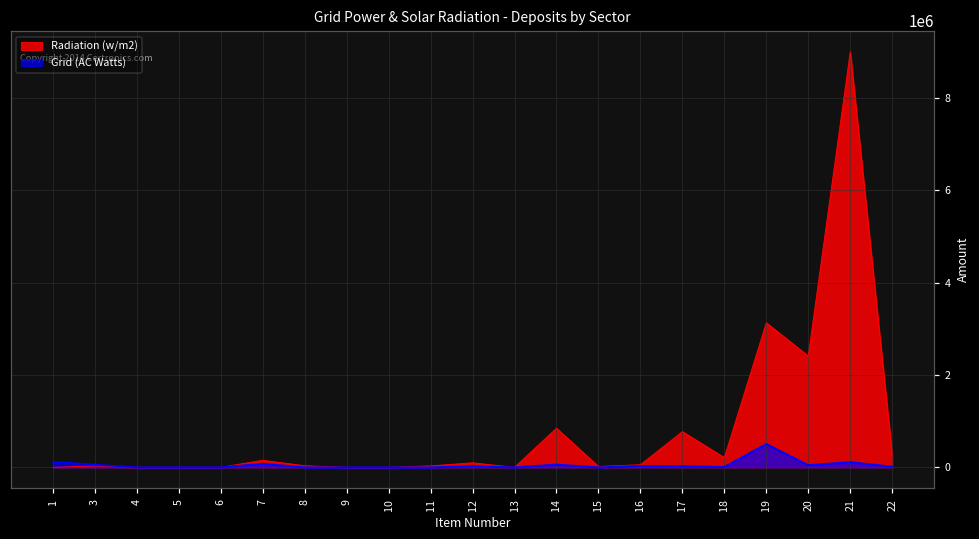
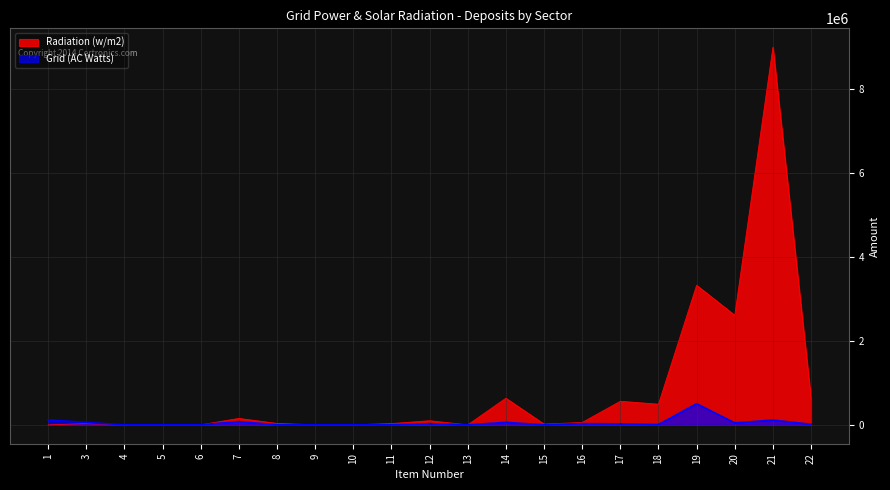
Radiation (w/m2), 14: 800000 -> 600000
Radiation (w/m2), 17: 800000 -> 600000
Radiation (w/m2), 18: 200000 -> 500000
Radiation (w/m2), 19: 3100000 -> 3300000
Radiation (w/m2), 20: 2400000 -> 2600000
Radiation (w/m2), 22: 300000 -> 600000
